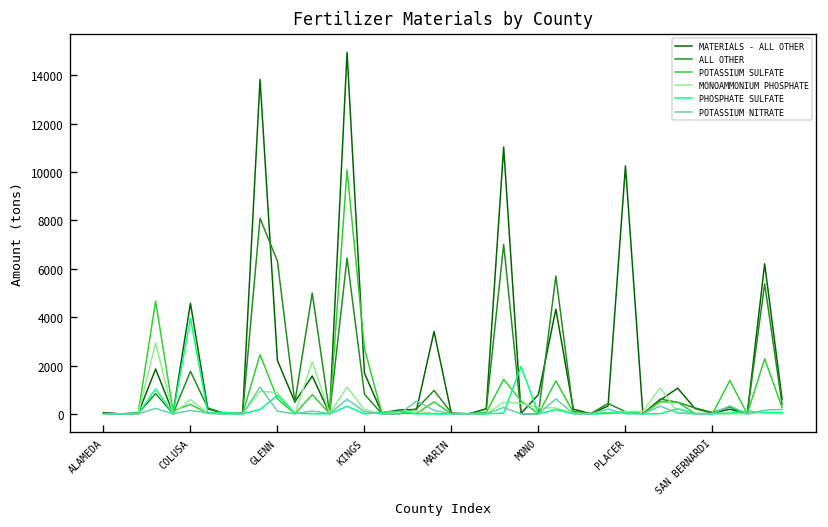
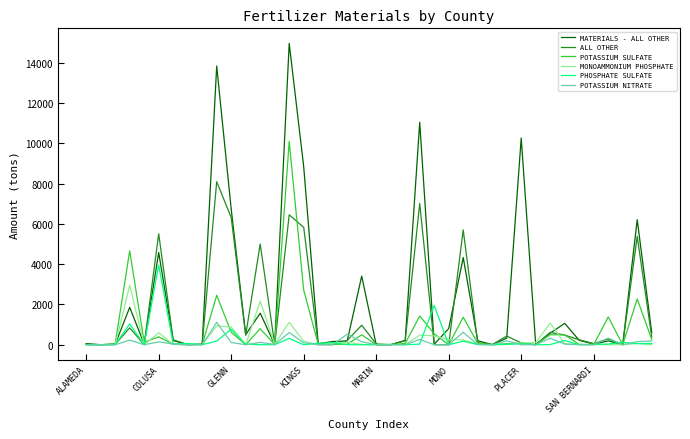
ALL OTHER, COLUSA: 1800 -> 5500
MATERIALS - ALL OTHER, GLENN: 2200 -> 6700
MATERIALS - ALL OTHER, KINGS: 1700 -> 8800
ALL OTHER, KINGS: 800 -> 5800
